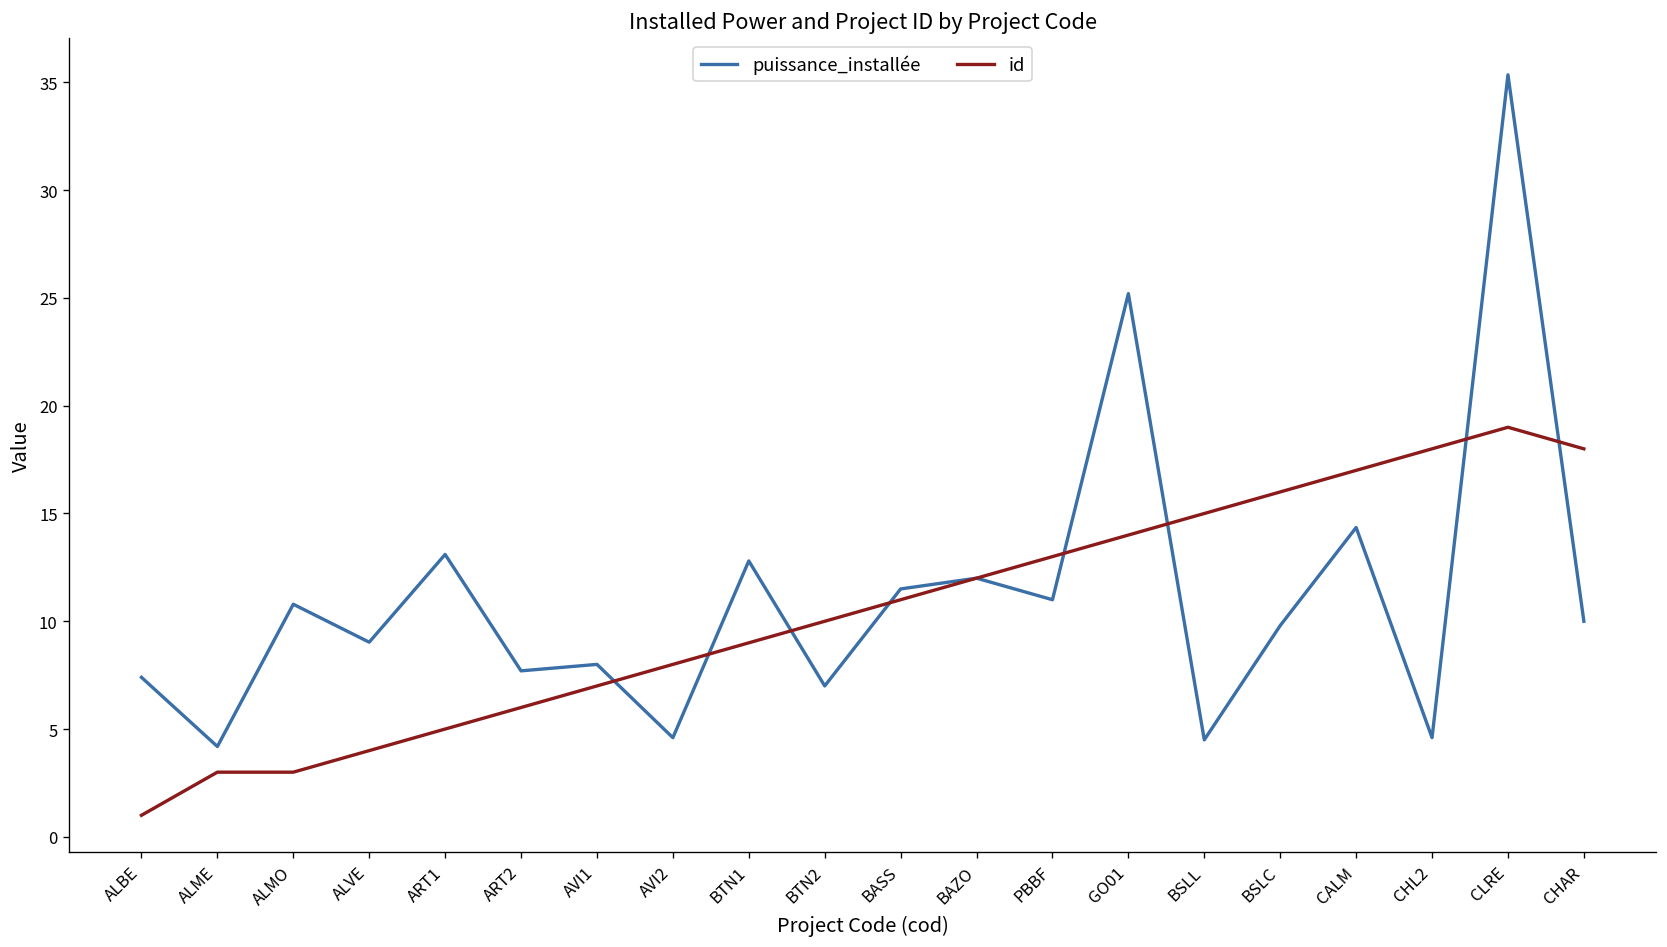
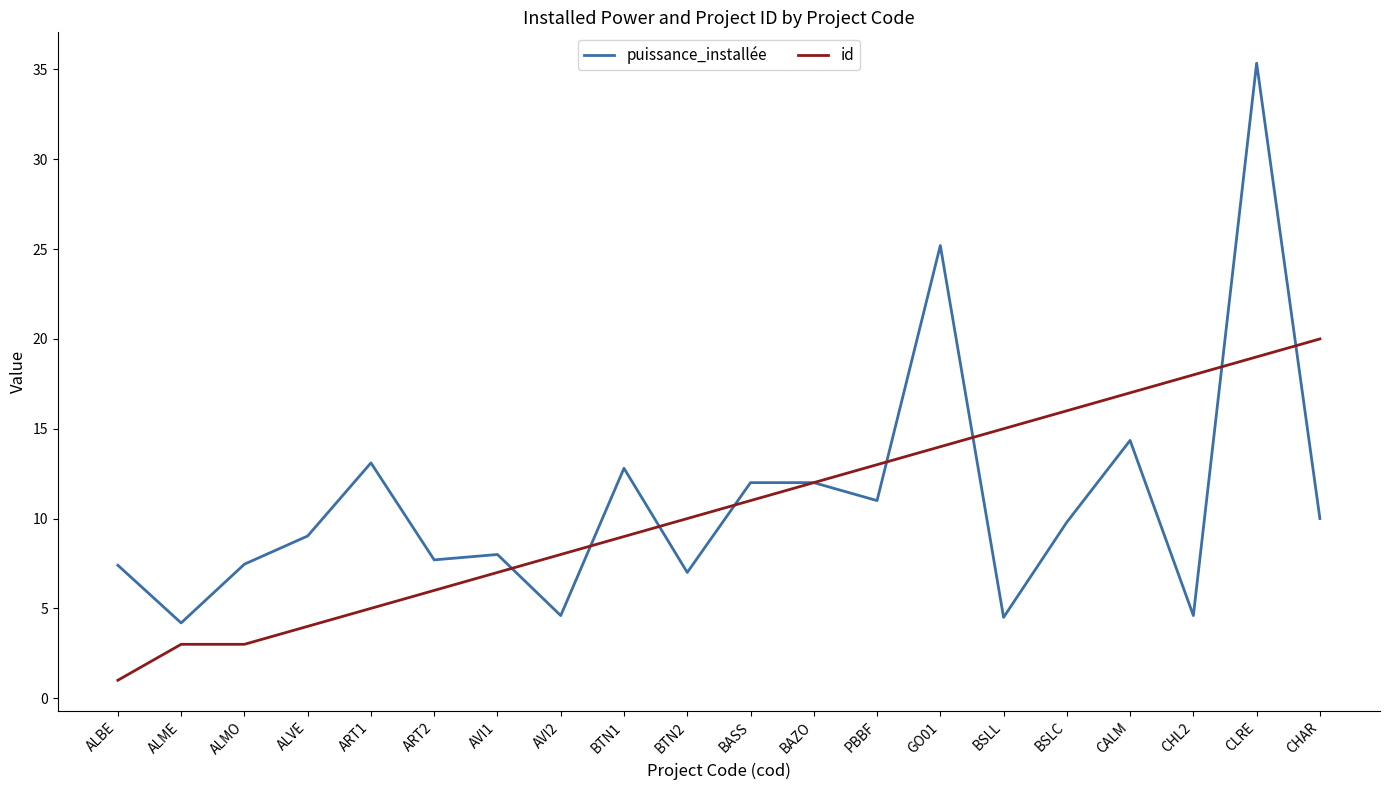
puissance_installée, ALMO: 10.8 -> 7.5
puissance_installée, BASS: 11.5 -> 12.0
id, CHAR: 18 -> 20
